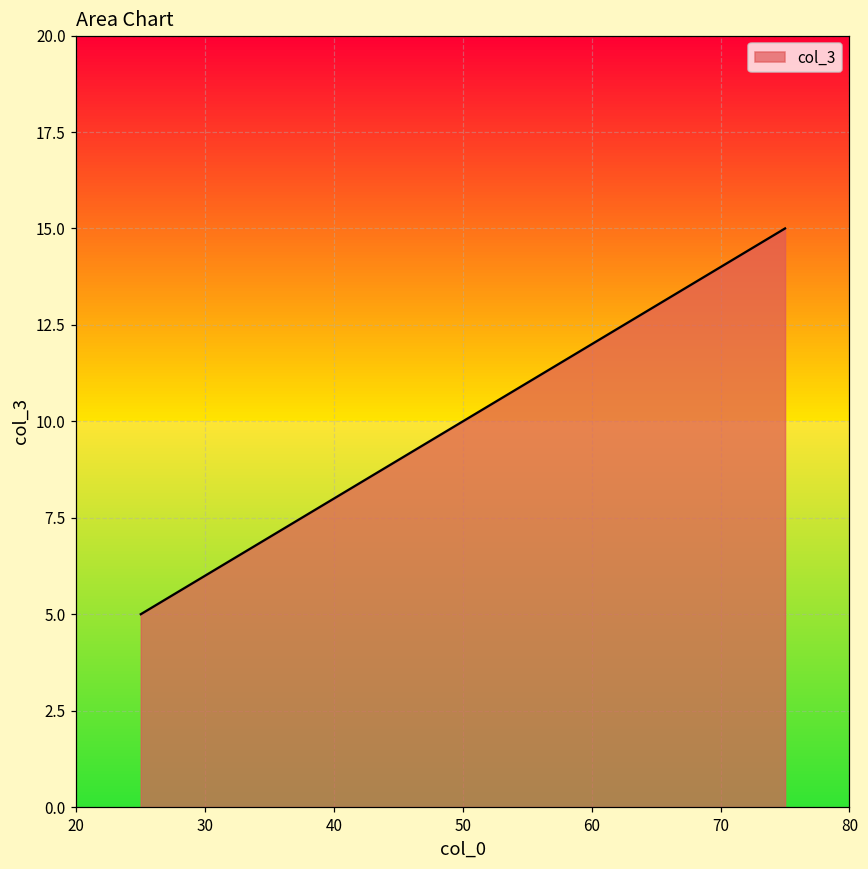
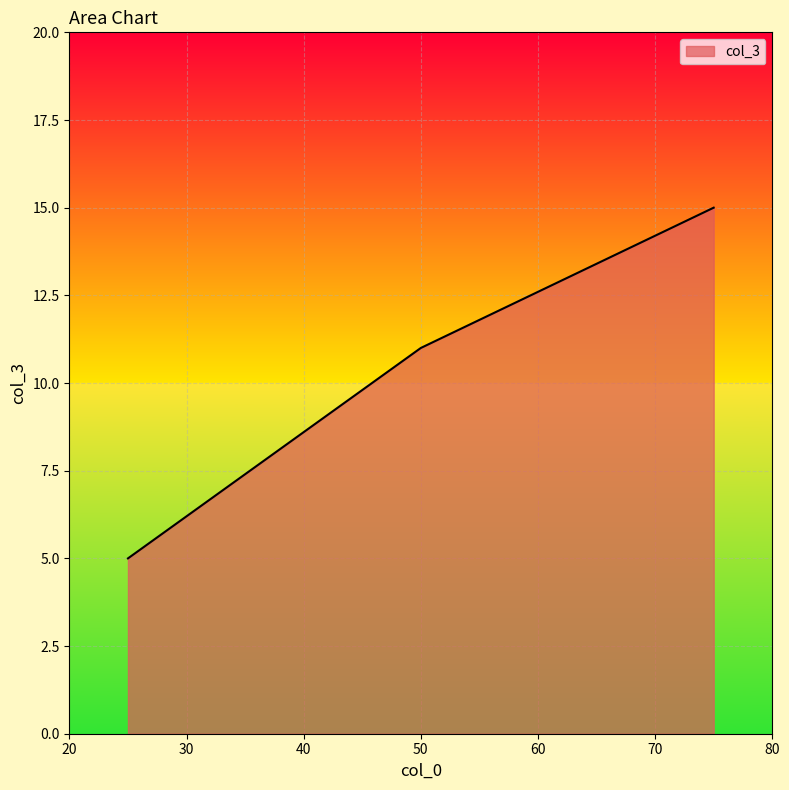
50: 10 -> 11
